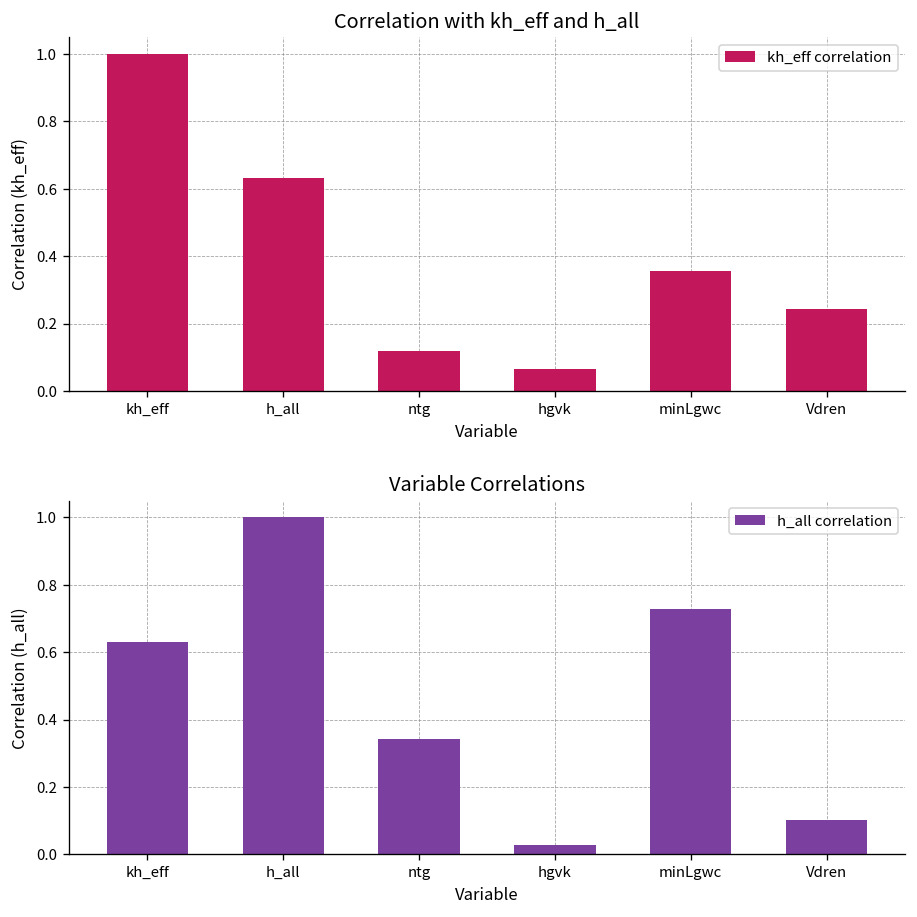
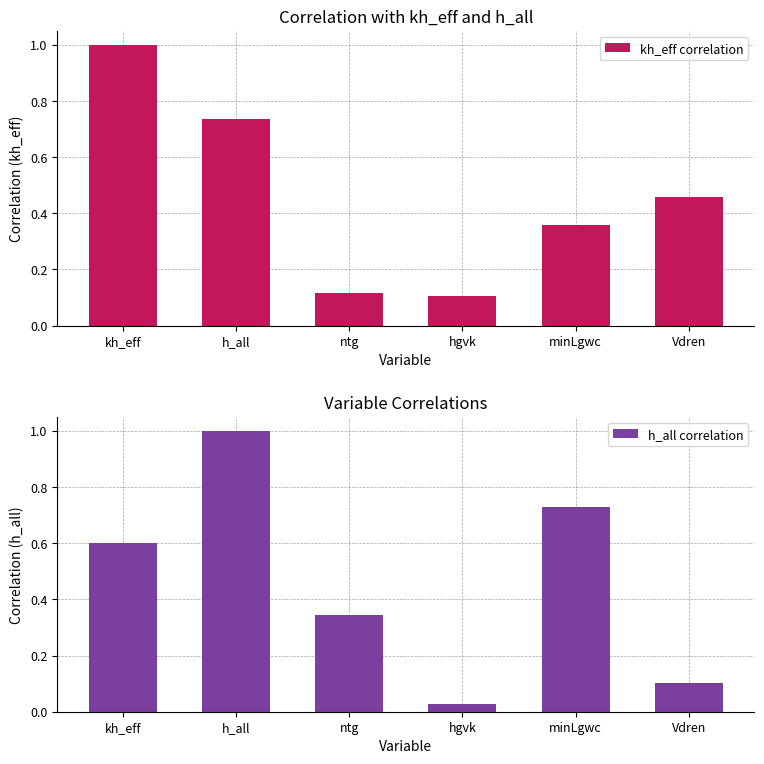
Correlation with kh_eff and h_all, h_all: 0.63 -> 0.74
Correlation with kh_eff and h_all, hgvk: 0.07 -> 0.10
Correlation with kh_eff and h_all, Vdren: 0.24 -> 0.46
Variable Correlations, kh_eff: 0.63 -> 0.60
